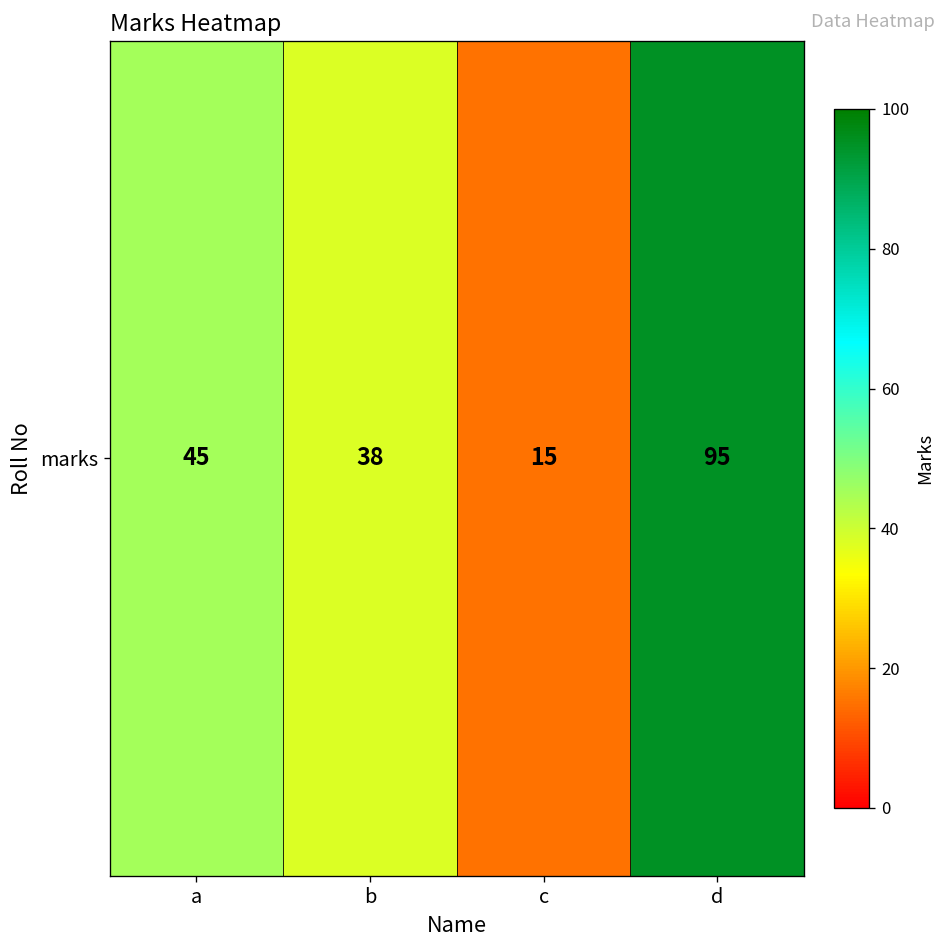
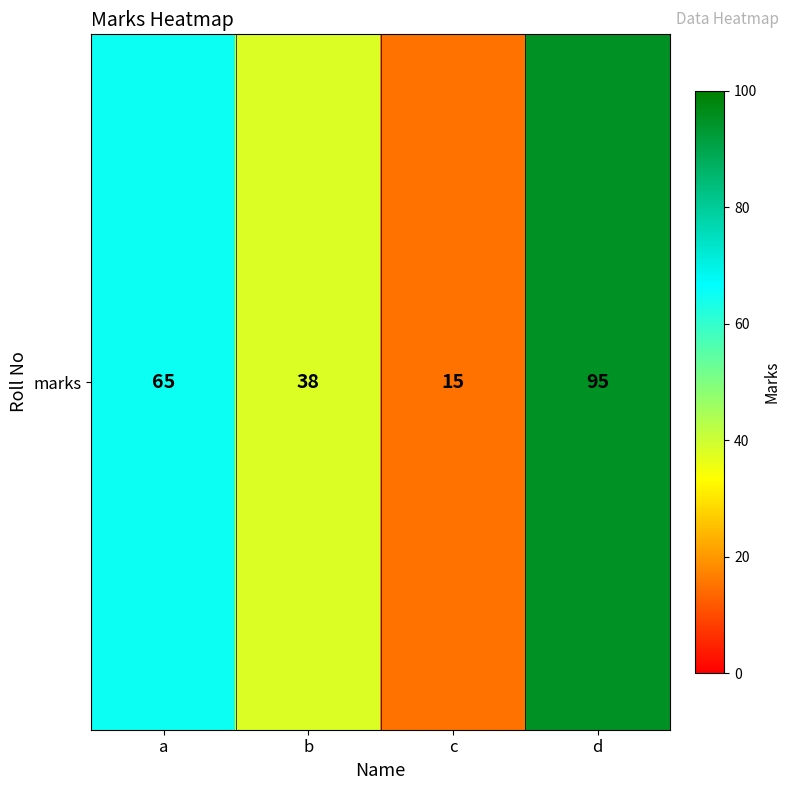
marks, a: 45 -> 65
